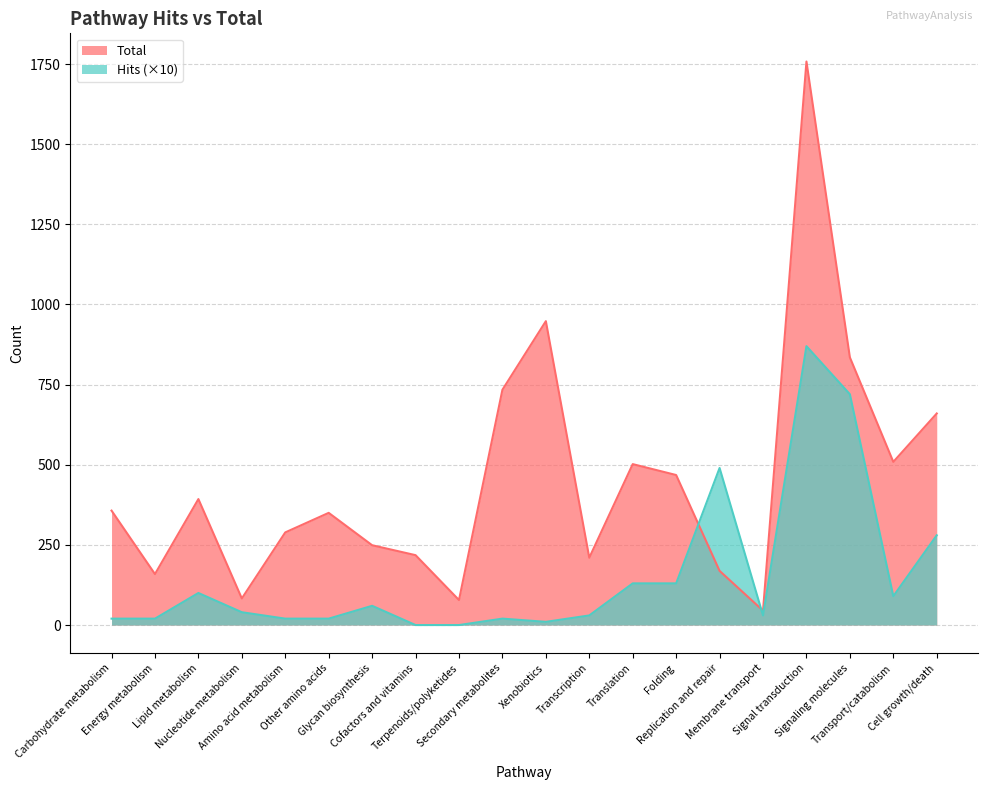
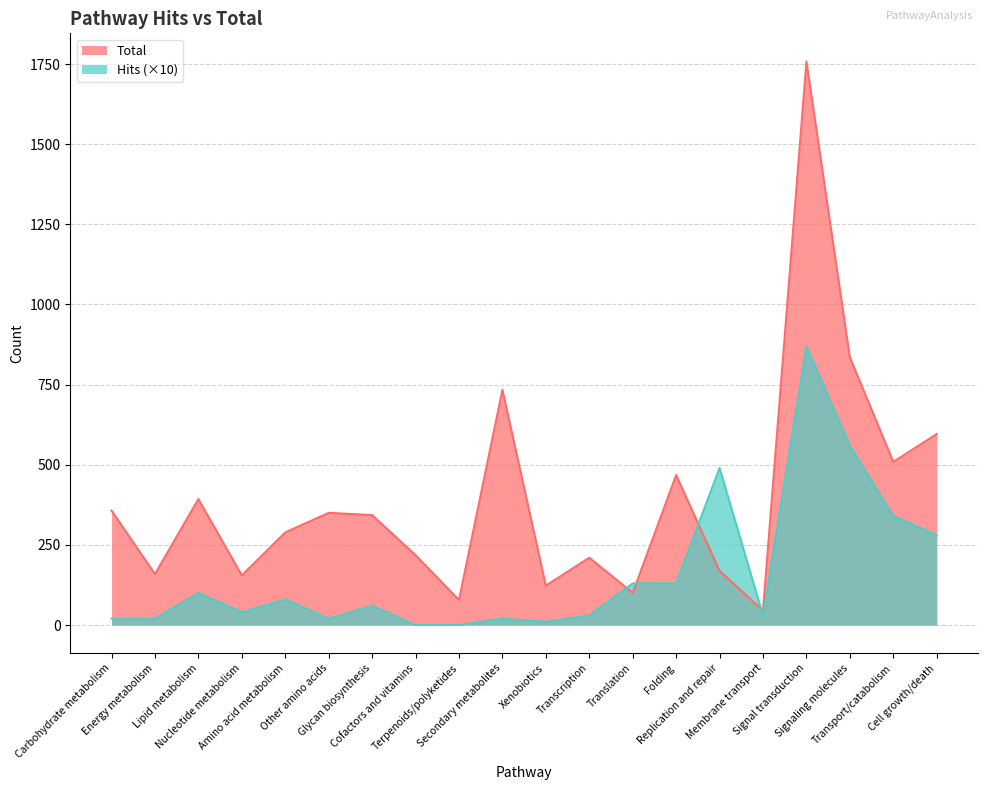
Total, Nucleotide metabolism: 80 -> 160
Hits (×10), Amino acid metabolism: 20 -> 80
Total, Glycan biosynthesis: 250 -> 340
Total, Xenobiotics: 950 -> 120
Total, Translation: 500 -> 100
Hits (×10), Signaling molecules: 720 -> 560
Hits (×10), Transport/catabolism: 90 -> 340
Total, Cell growth/death: 660 -> 600
